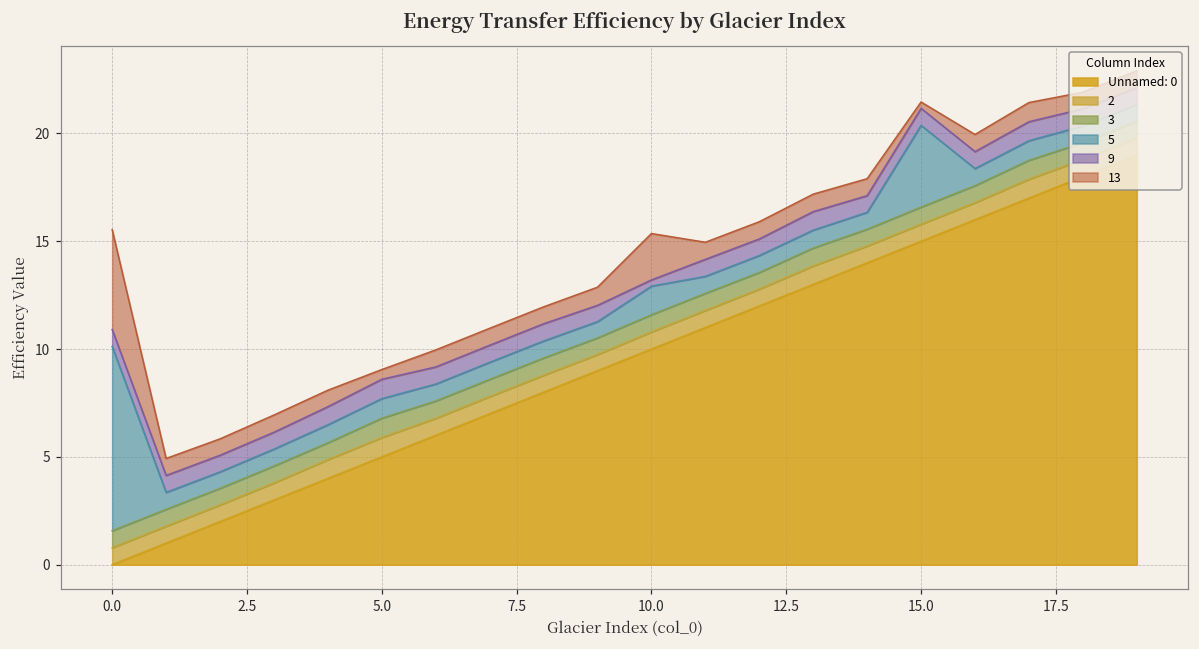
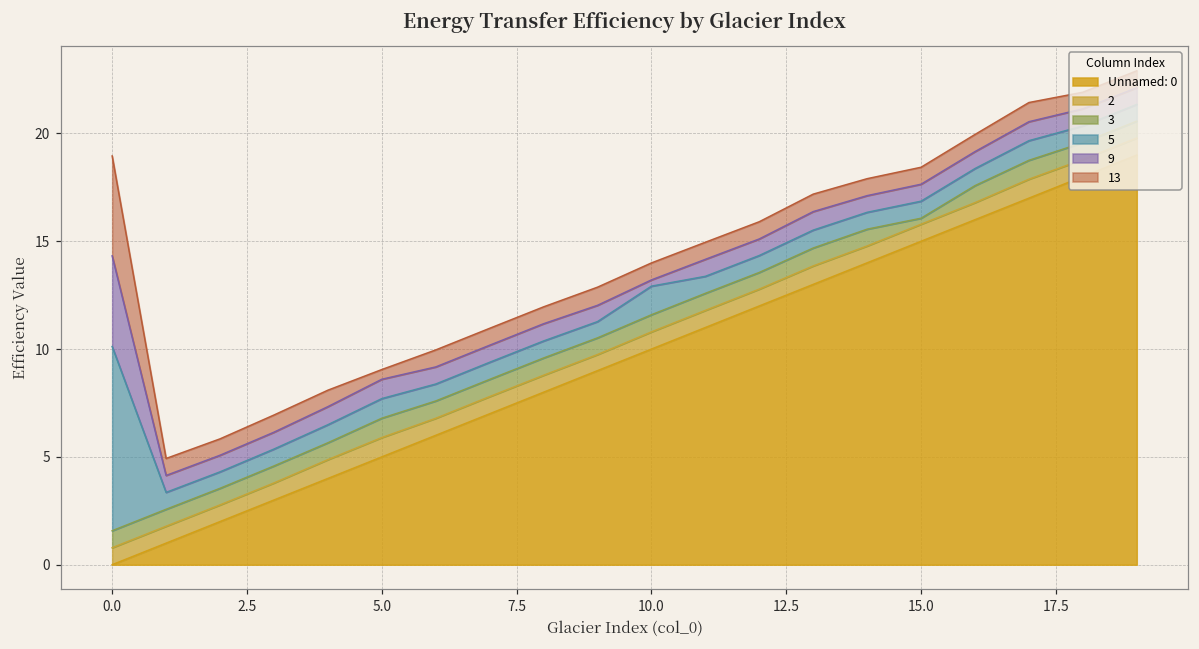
9, 0.0: 0.8 -> 4.2
13, 10.0: 2.2 -> 0.8
3, 15.0: 0.8 -> 0.3
5, 15.0: 3.8 -> 0.8
13, 15.0: 0.3 -> 0.8
